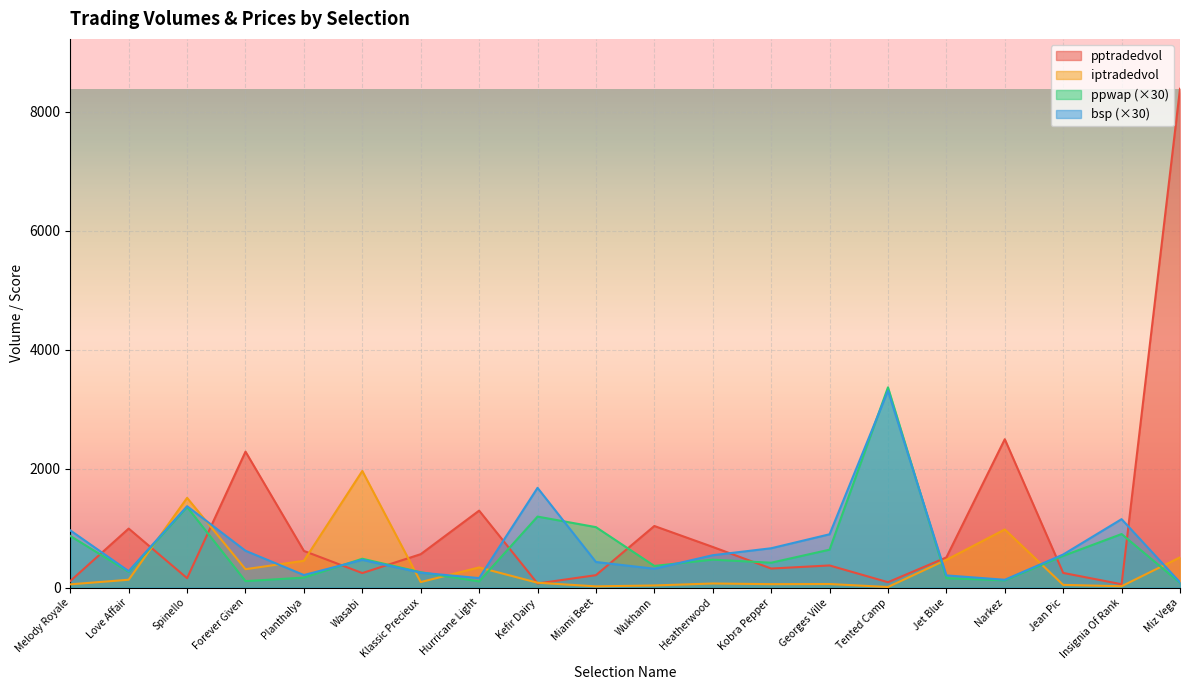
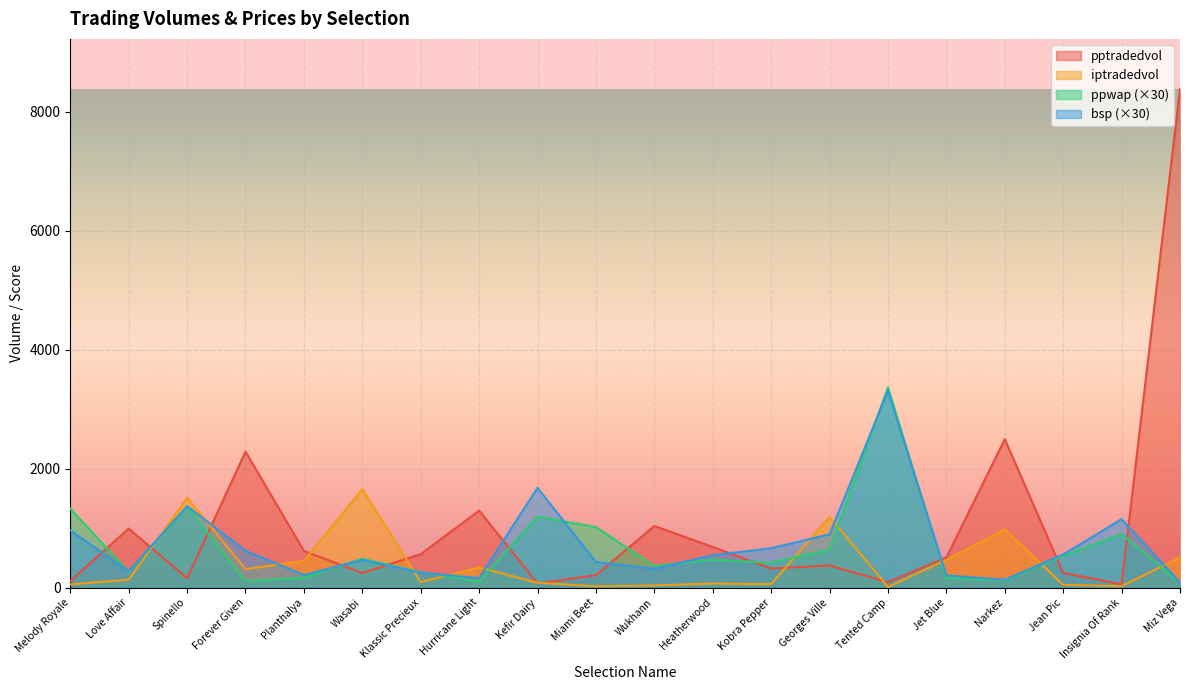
ppwap (×30), Melody Royale: 900 -> 1300
iptradedvol, Wasabi: 2000 -> 1700
iptradedvol, Georges Ville: 100 -> 1200
